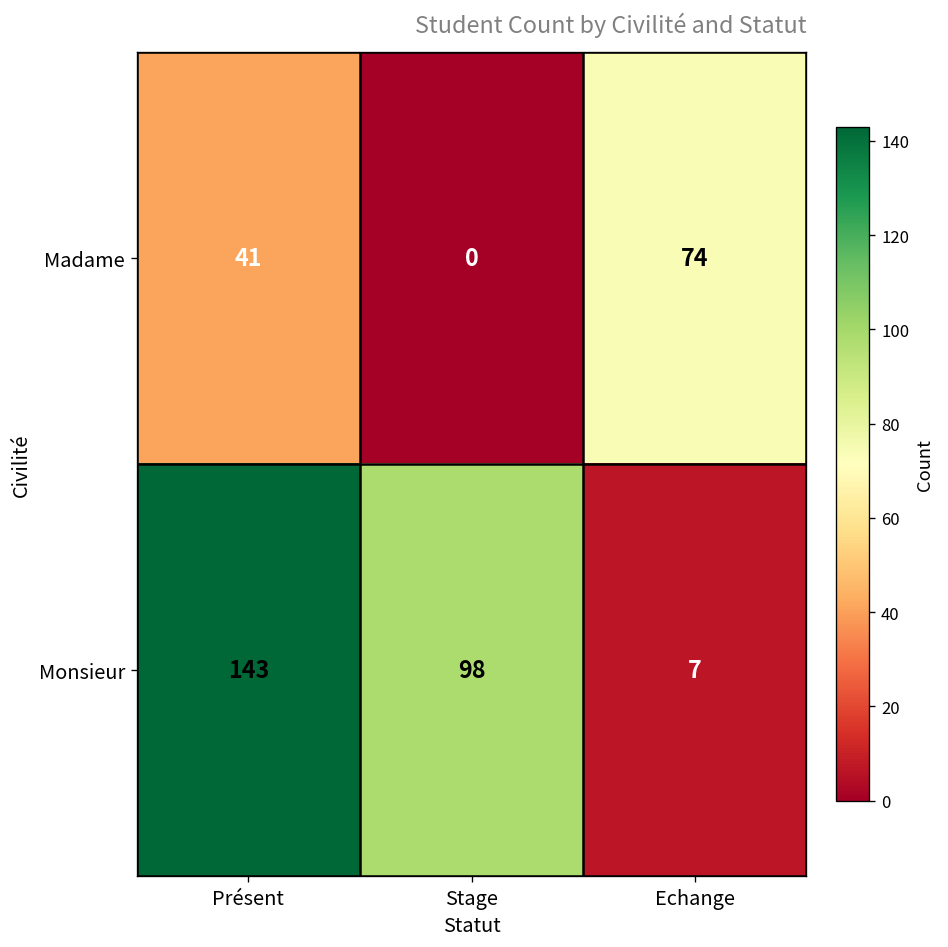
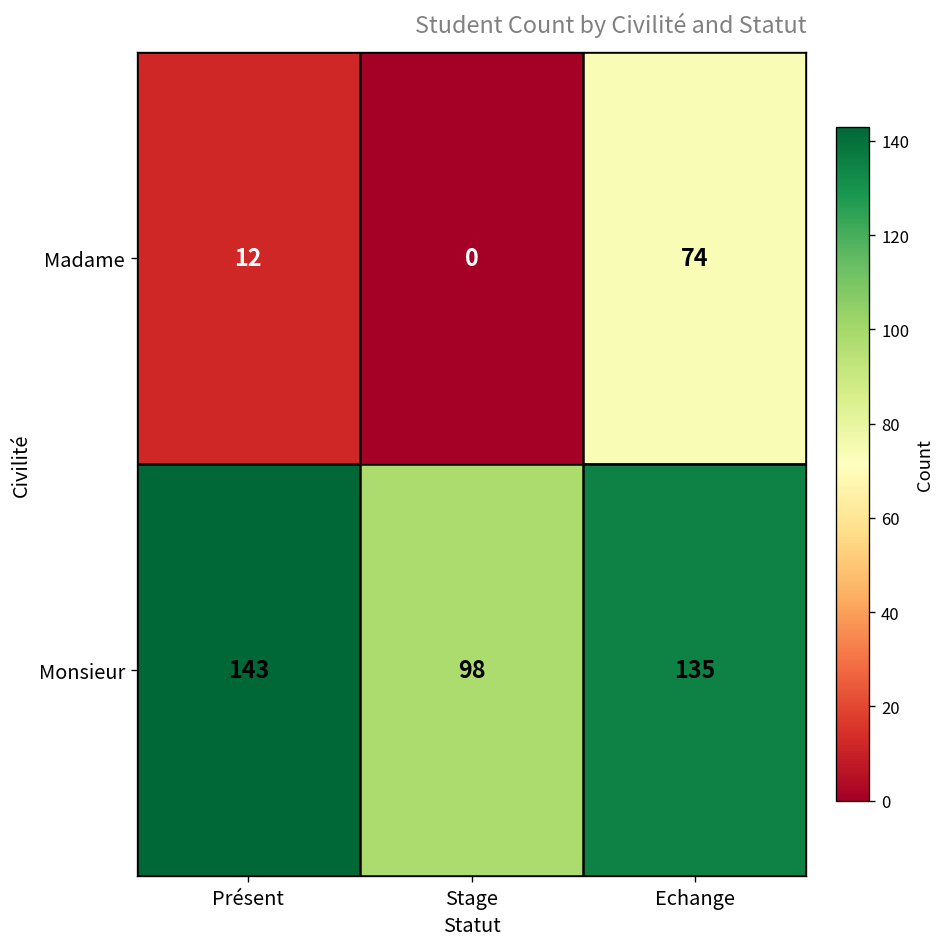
Madame, Présent: 41 -> 12
Monsieur, Echange: 7 -> 135
